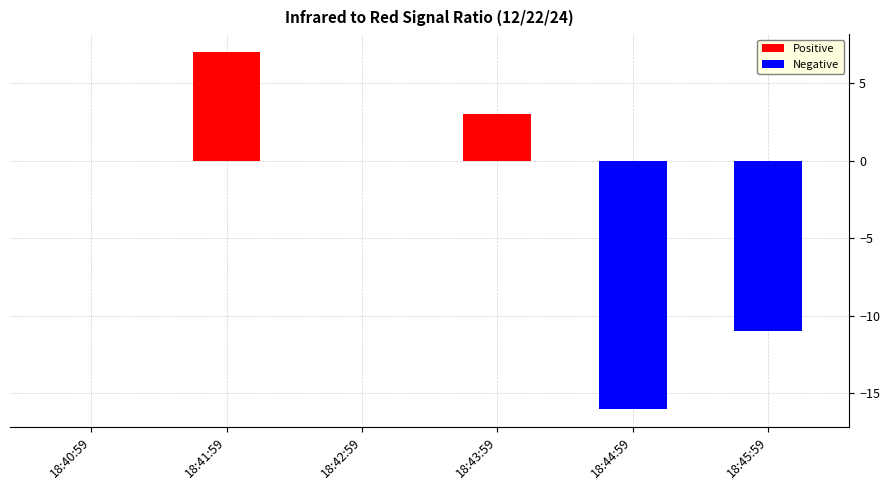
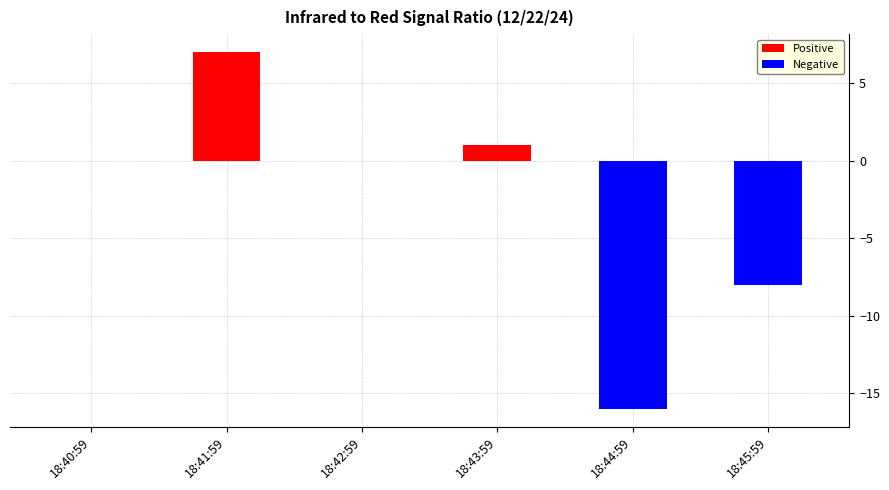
Positive, 18:43:59: 3 -> 1
Negative, 18:45:59: -11 -> -8
